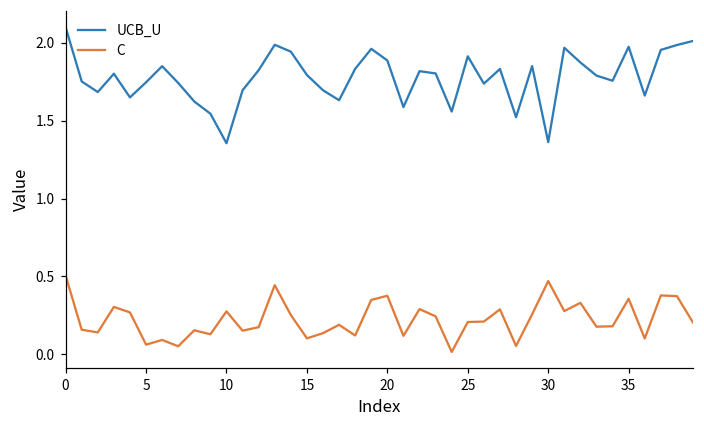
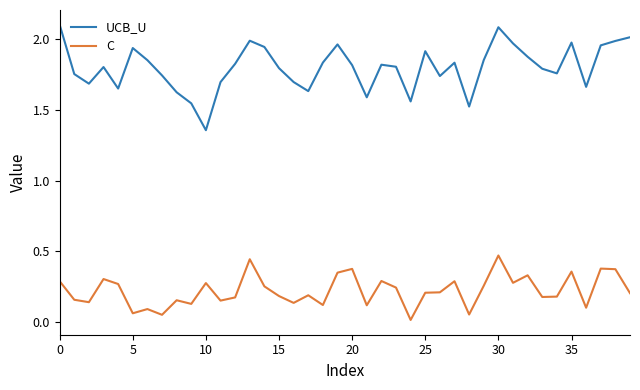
C, 0: 0.51 -> 0.29
UCB_U, 5: 1.75 -> 1.94
C, 15: 0.10 -> 0.18
UCB_U, 20: 1.89 -> 1.81
UCB_U, 30: 1.36 -> 2.08
